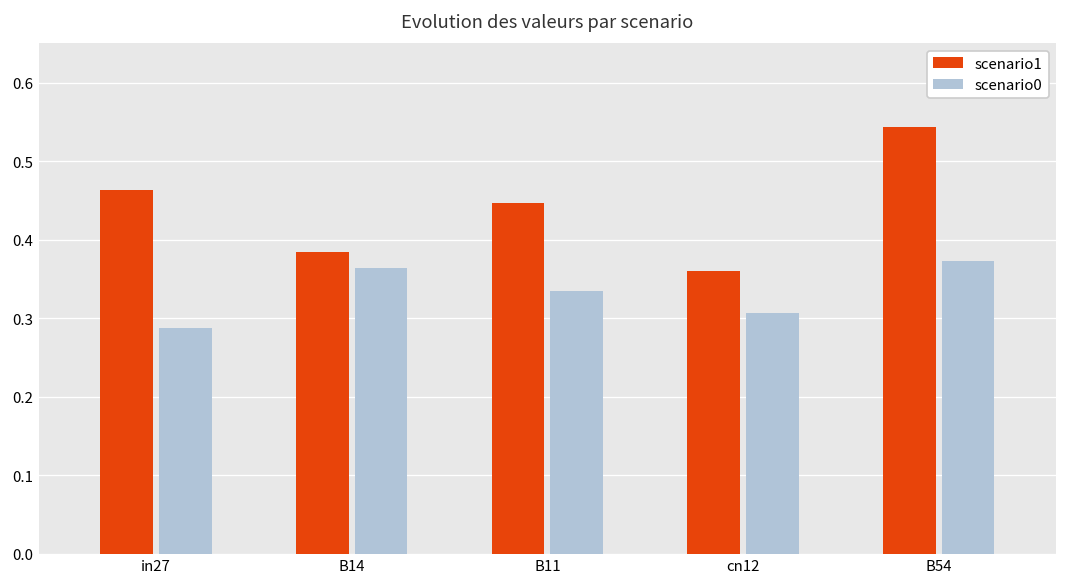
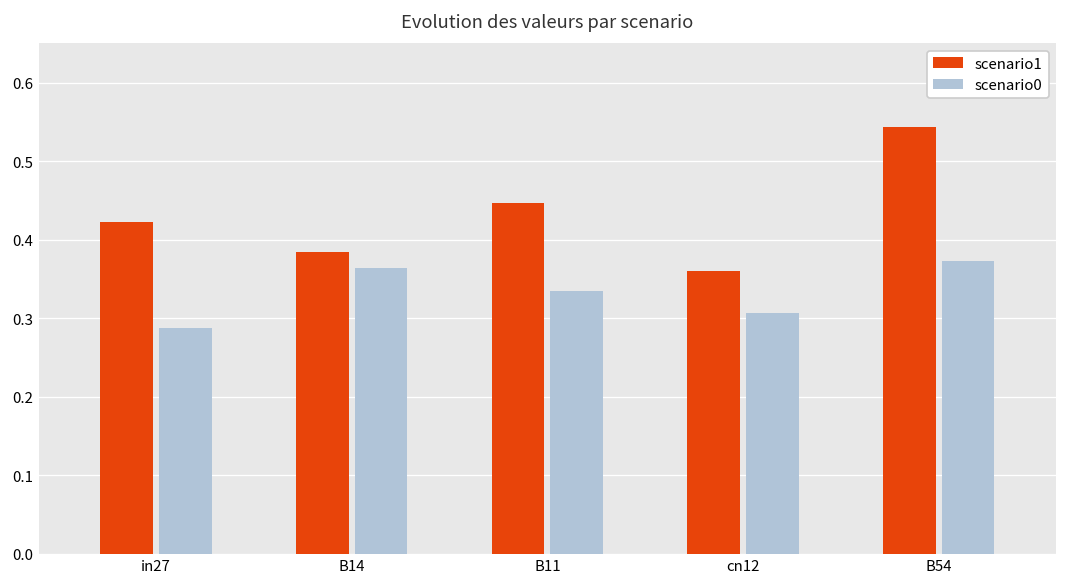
scenario1, in27: 0.46 -> 0.42
